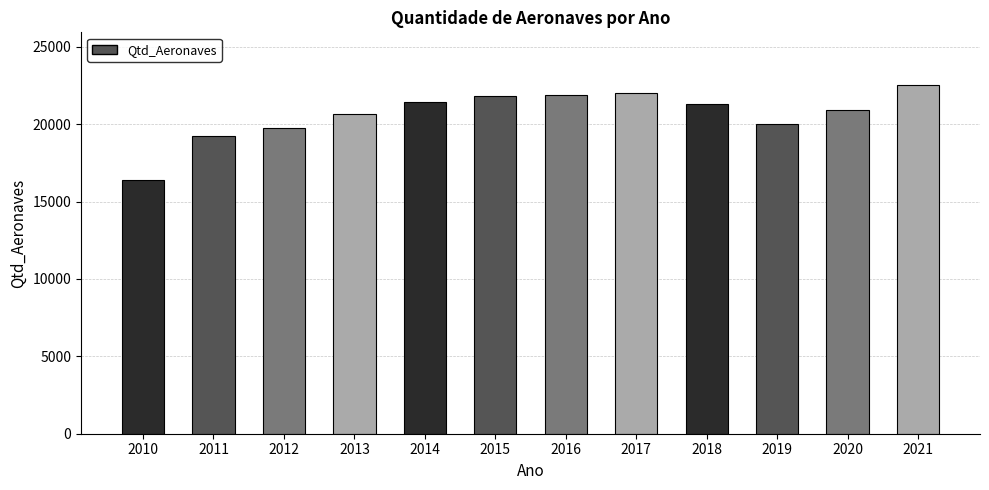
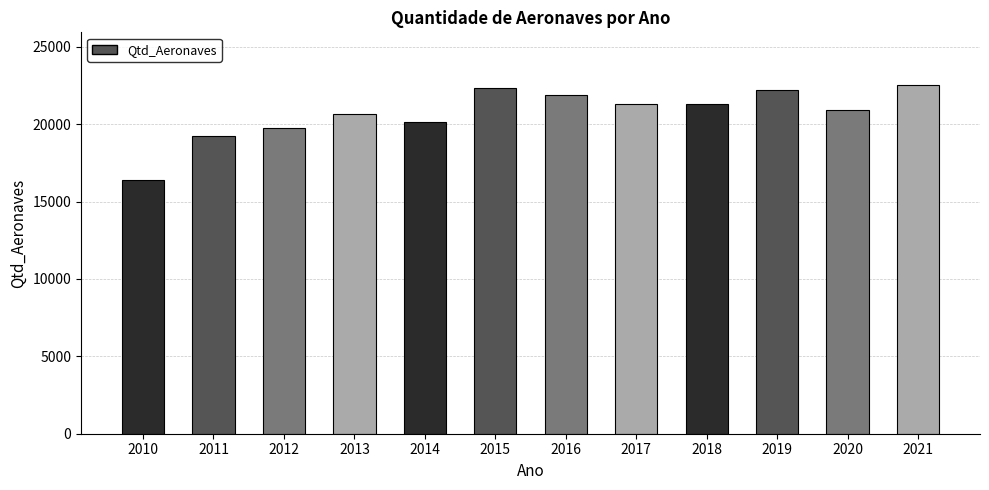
2014: 21400 -> 20100
2015: 21800 -> 22300
2017: 22000 -> 21300
2019: 20000 -> 22200
